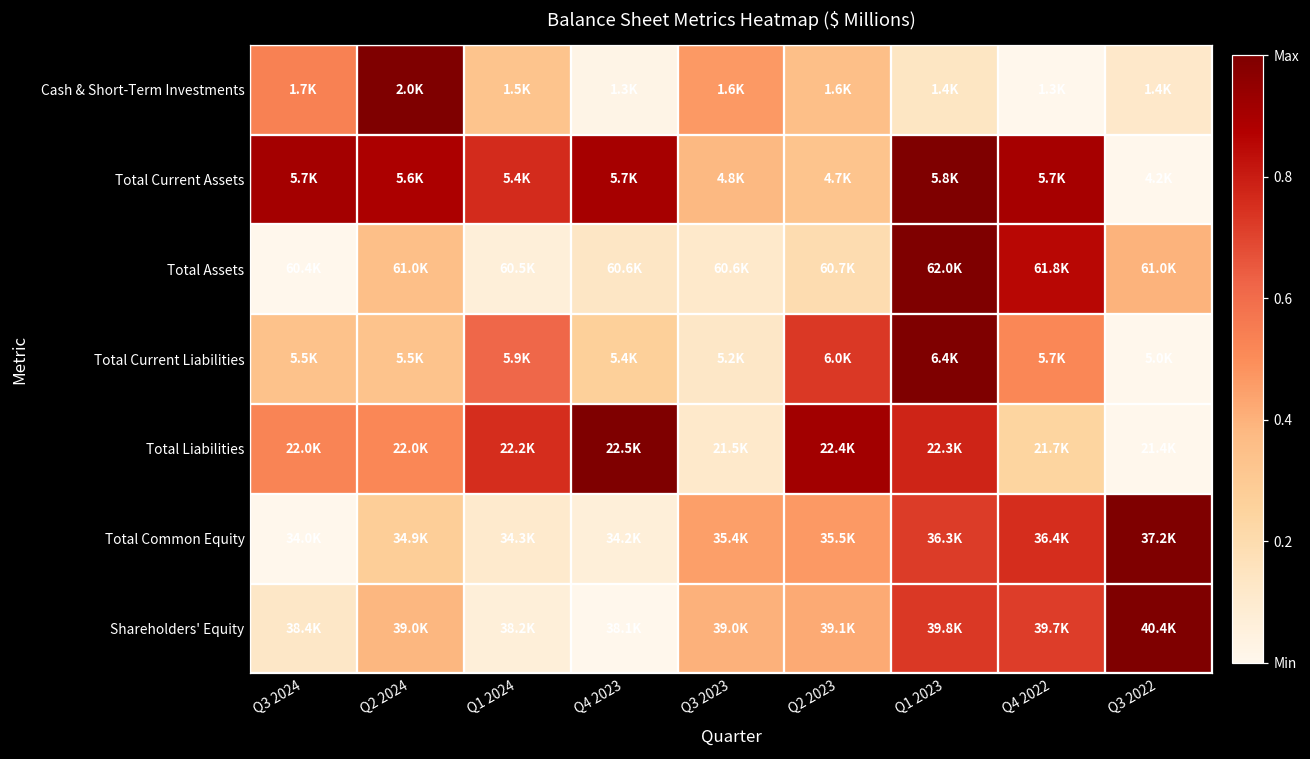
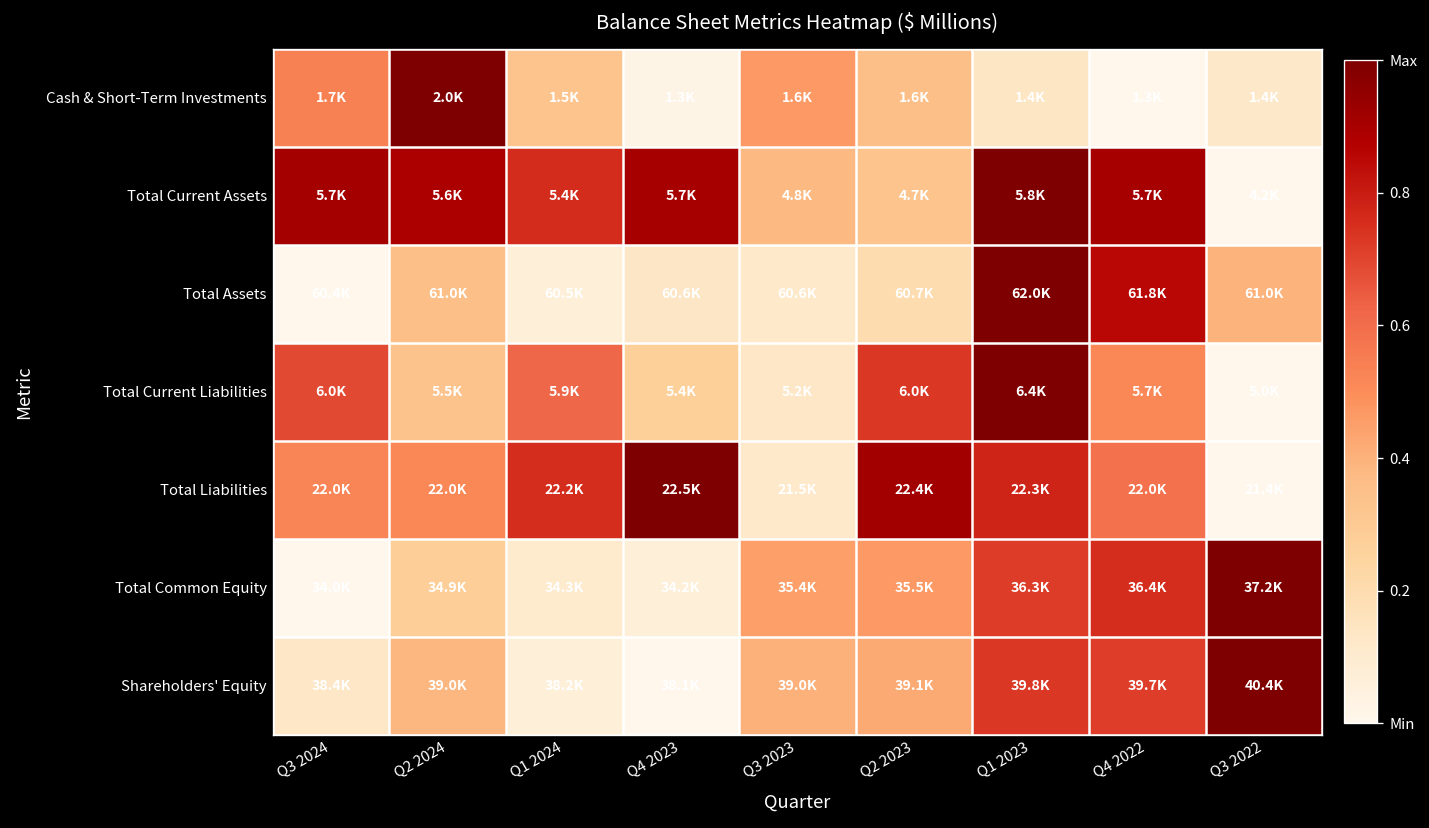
Total Current Liabilities, Q3 2024: 5.5K -> 6.0K
Total Liabilities, Q4 2022: 21.7K -> 22.0K
